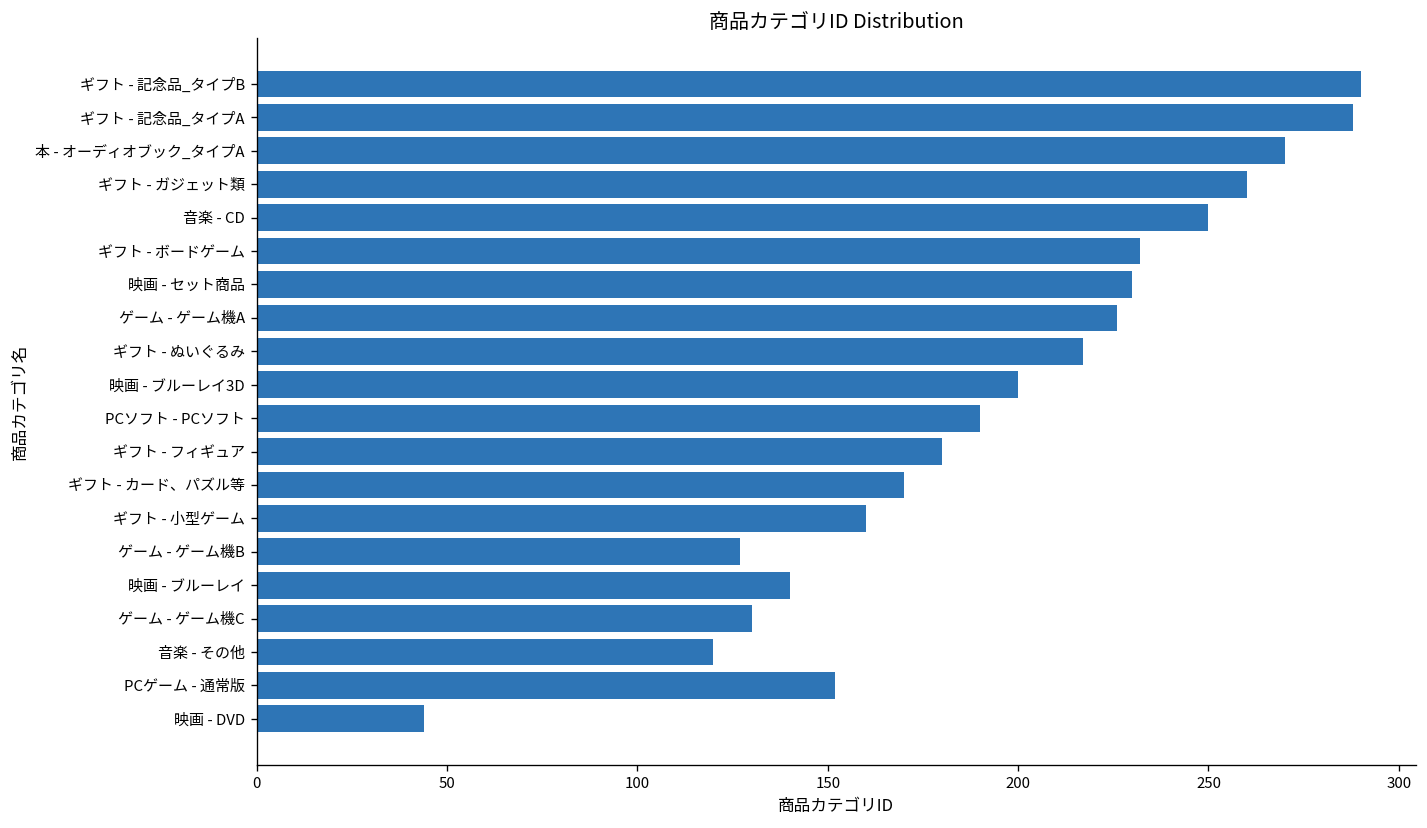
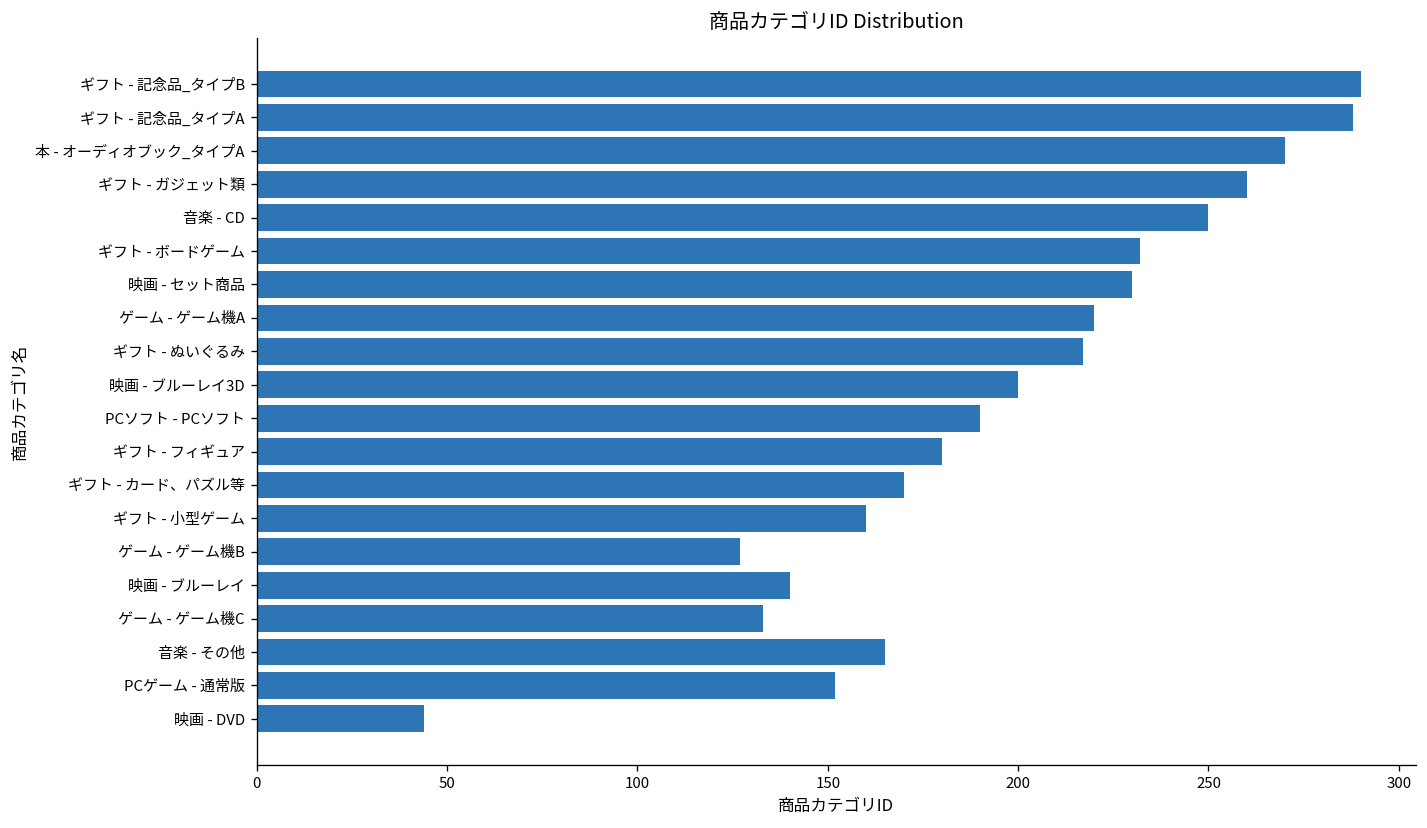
ゲーム - ゲーム機A: 226 -> 220
ゲーム - ゲーム機C: 130 -> 133
音楽 - その他: 120 -> 165
